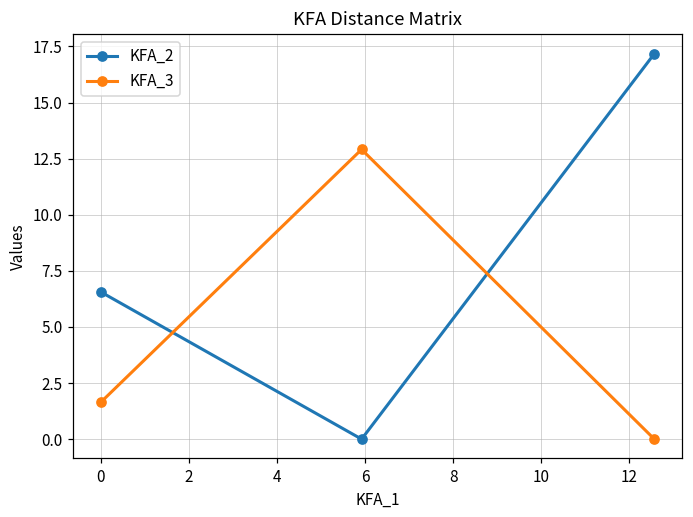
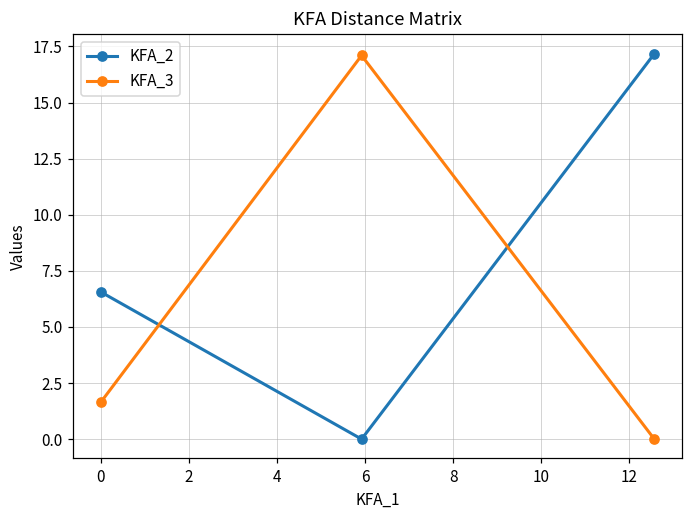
KFA_3, 6: 12.9 -> 17.1
